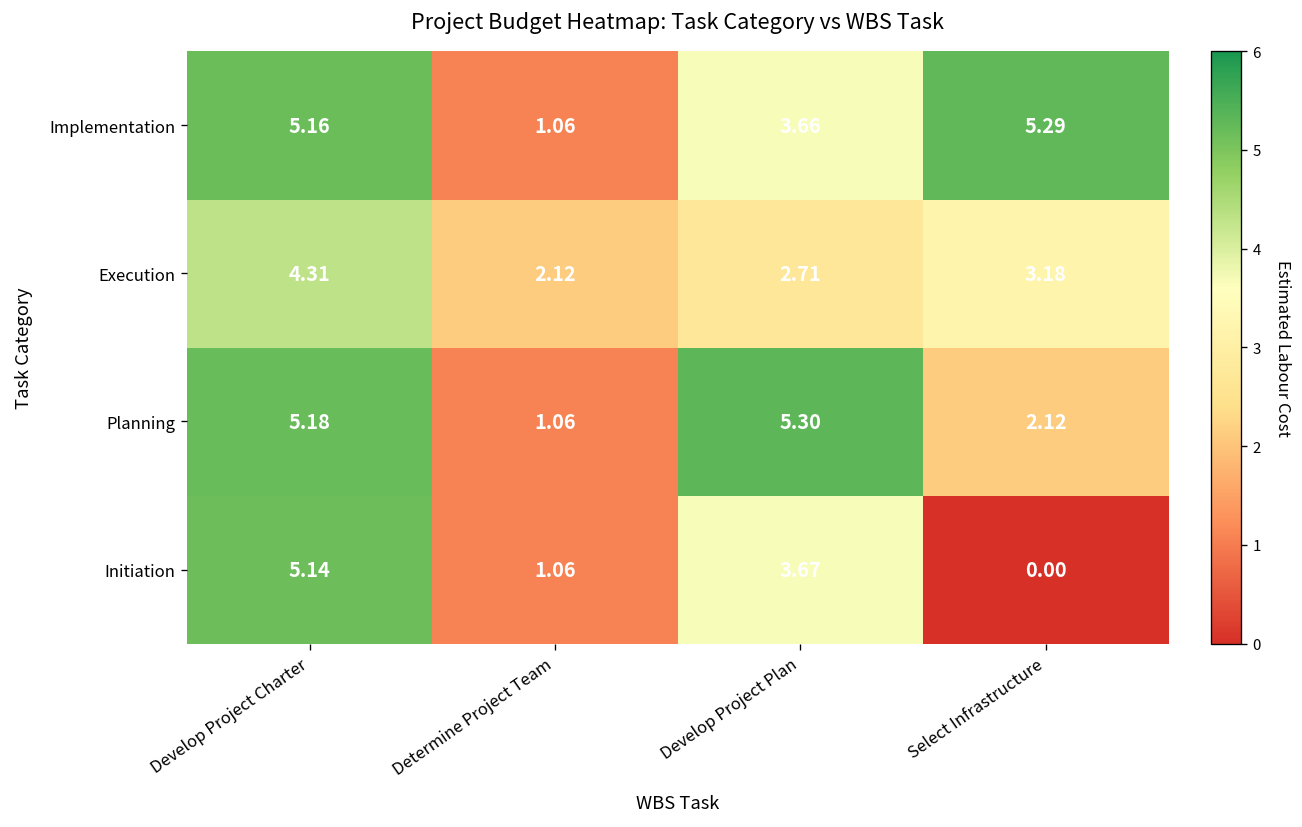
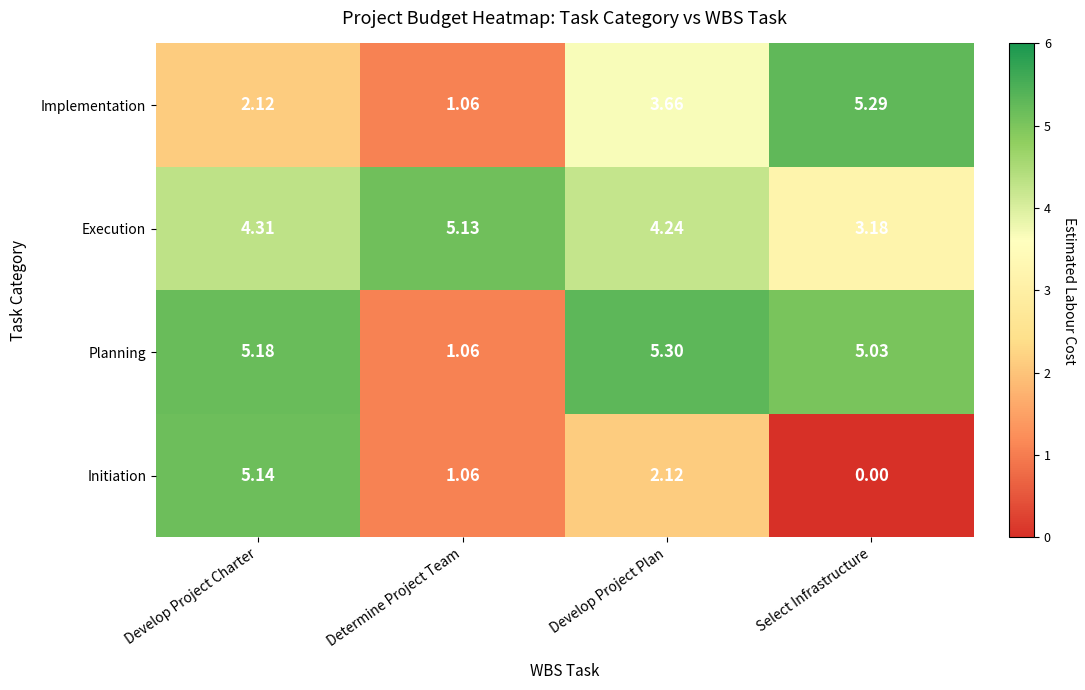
Implementation, Develop Project Charter: 5.16 -> 2.12
Execution, Determine Project Team: 2.12 -> 5.13
Execution, Develop Project Plan: 2.71 -> 4.24
Planning, Select Infrastructure: 2.12 -> 5.03
Initiation, Develop Project Plan: 3.67 -> 2.12
